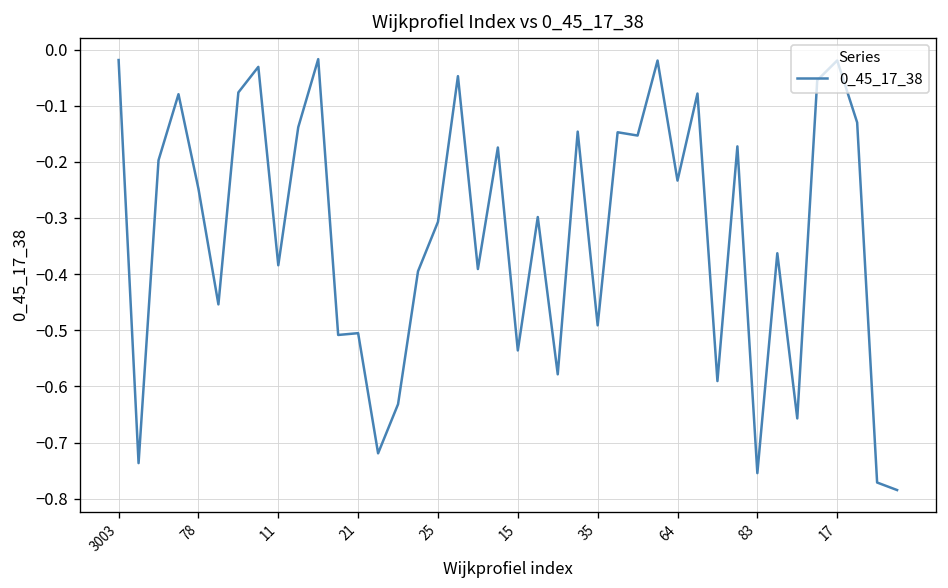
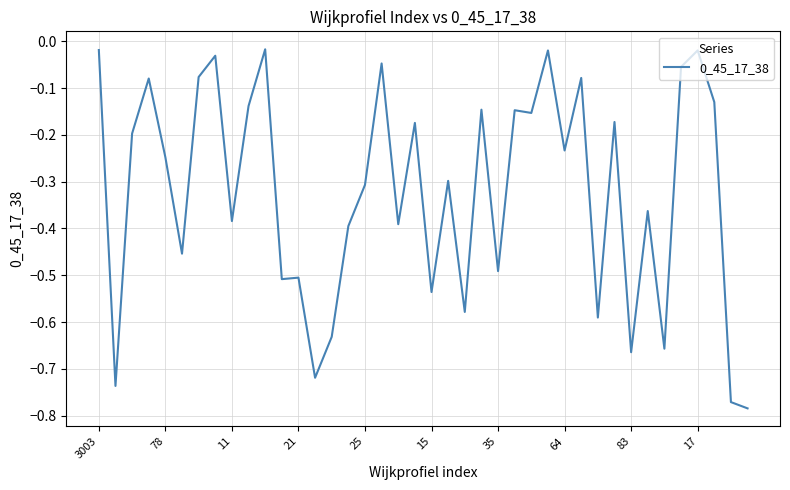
83: -0.75 -> -0.66
